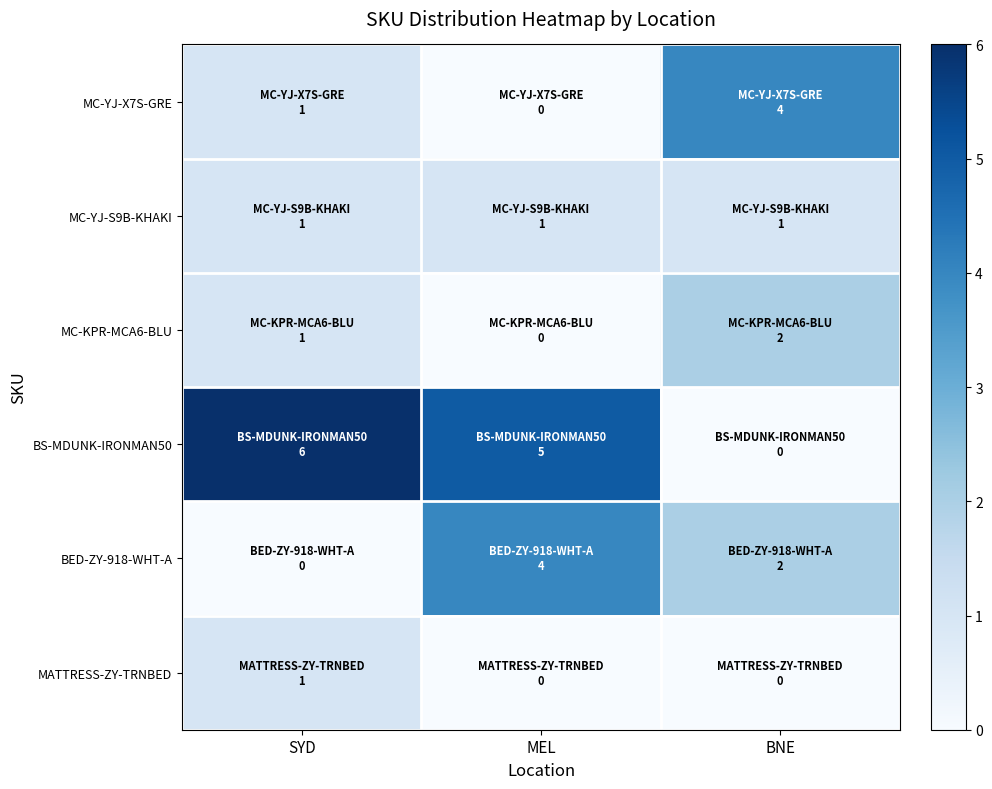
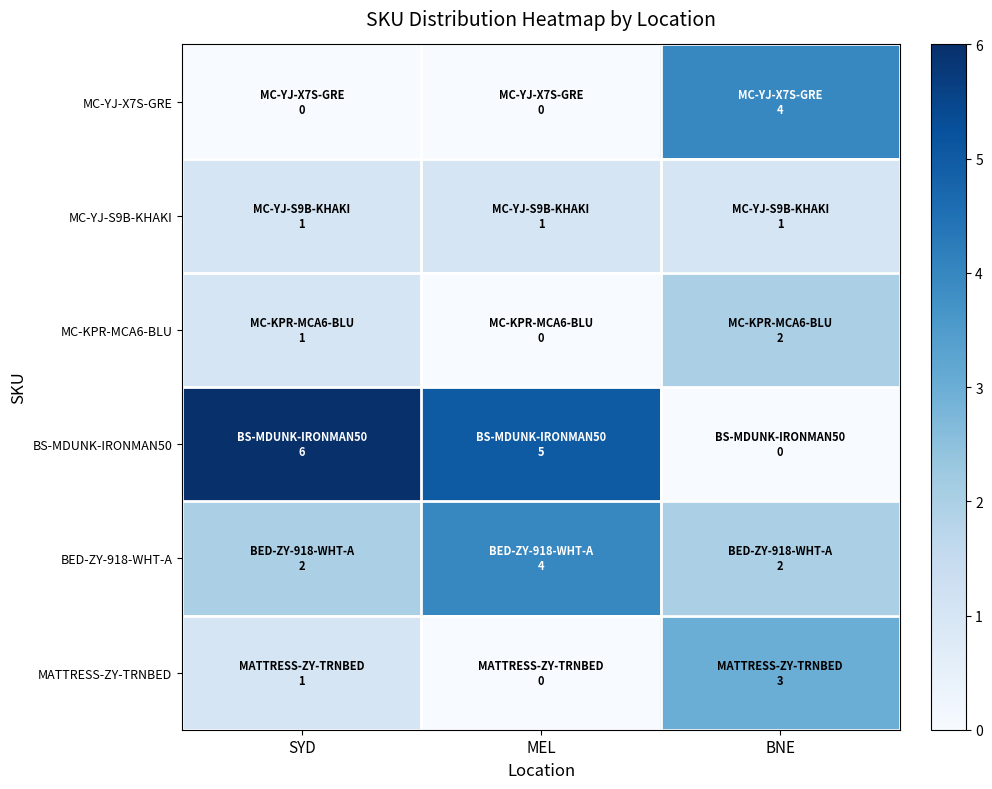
MC-YJ-X7S-GRE, SYD: 1 -> 0
BED-ZY-918-WHT-A, SYD: 0 -> 2
MATTRESS-ZY-TRNBED, BNE: 0 -> 3
